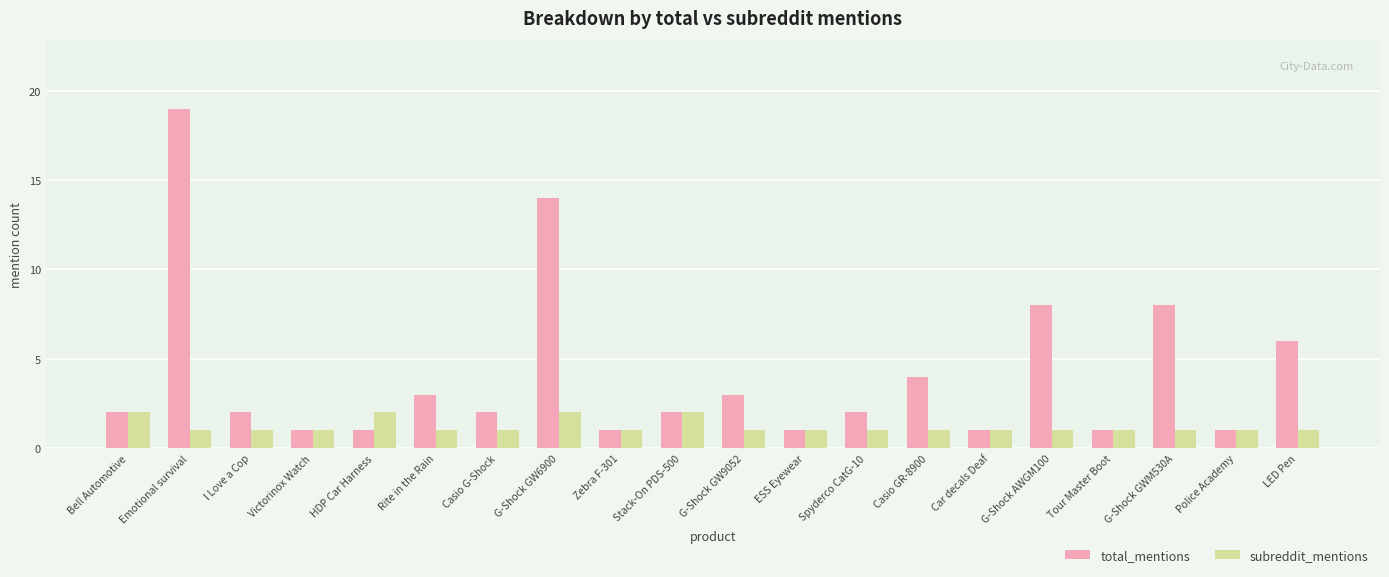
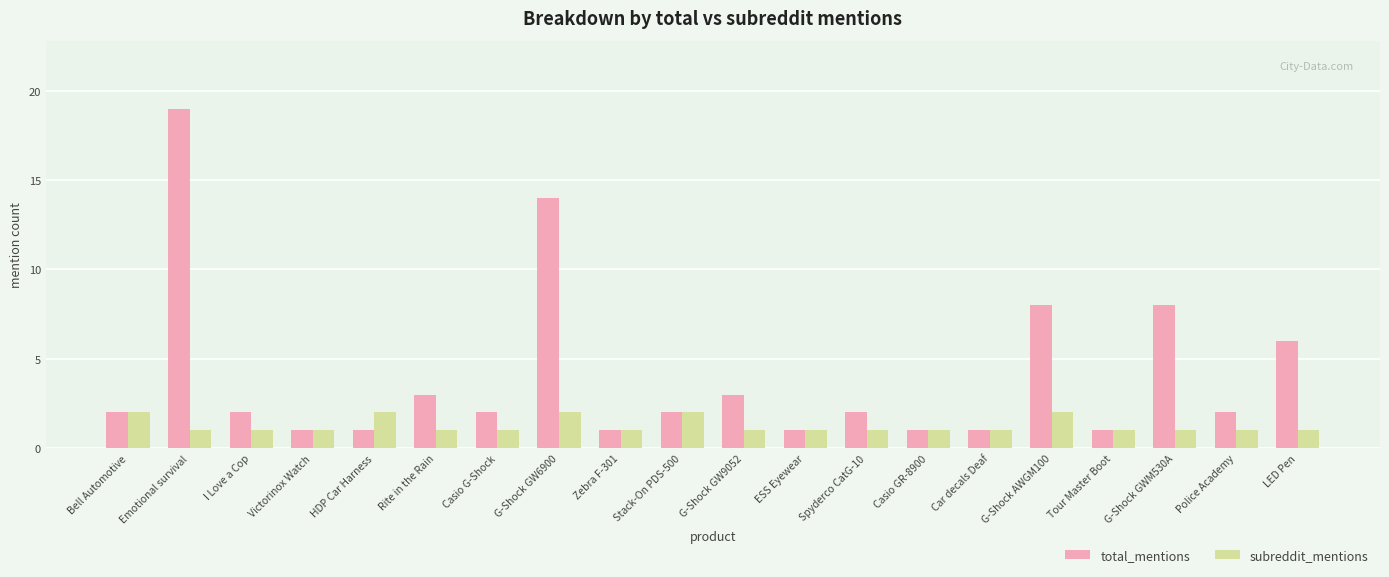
total_mentions, Casio GR-8900: 4 -> 1
subreddit_mentions, G-Shock AWGM100: 1 -> 2
total_mentions, Police Academy: 1 -> 2
